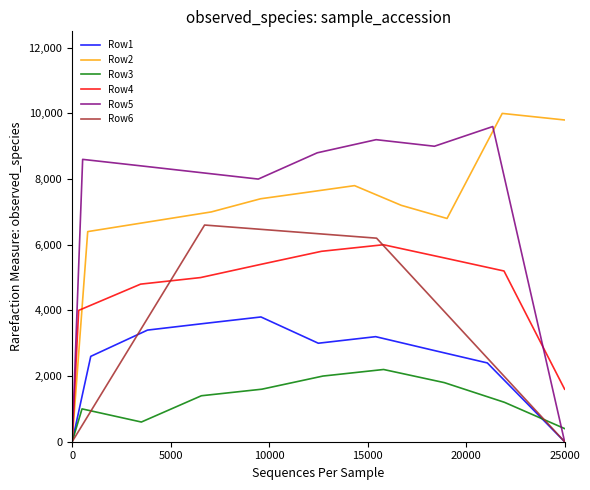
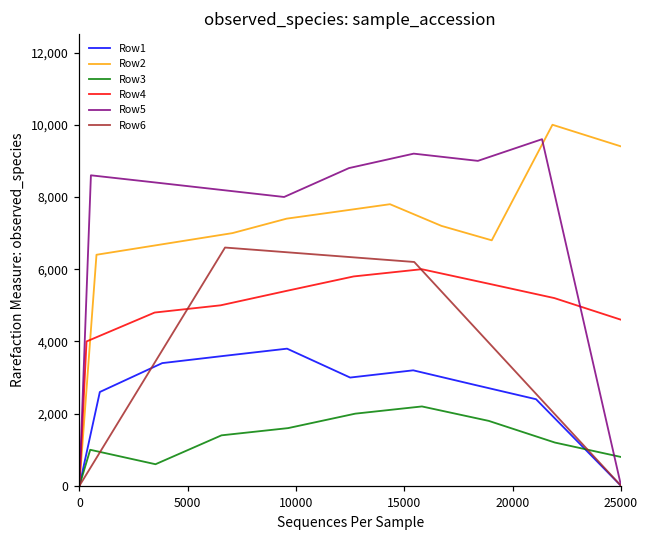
Row2, 25000: 9,800 -> 9,400
Row3, 25000: 400 -> 800
Row4, 25000: 1,600 -> 4,600
